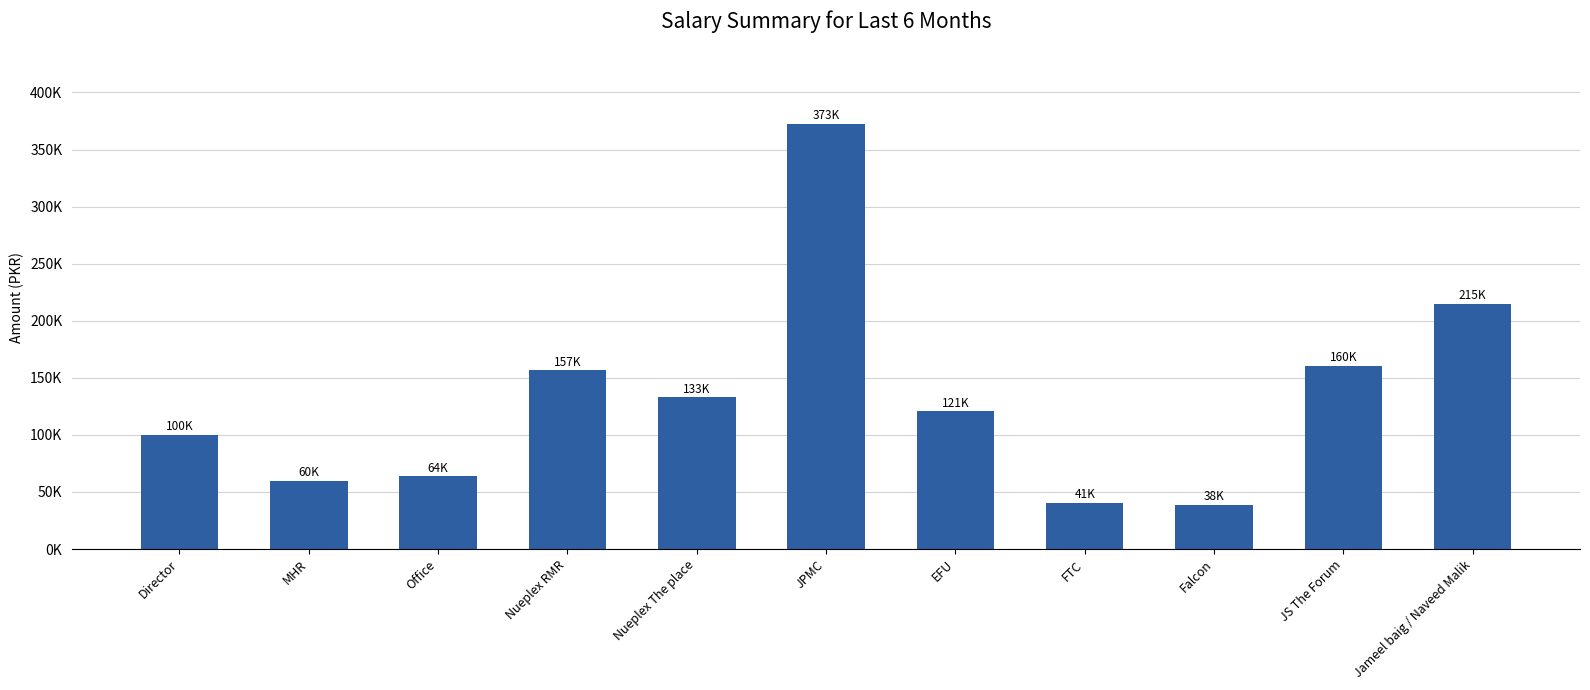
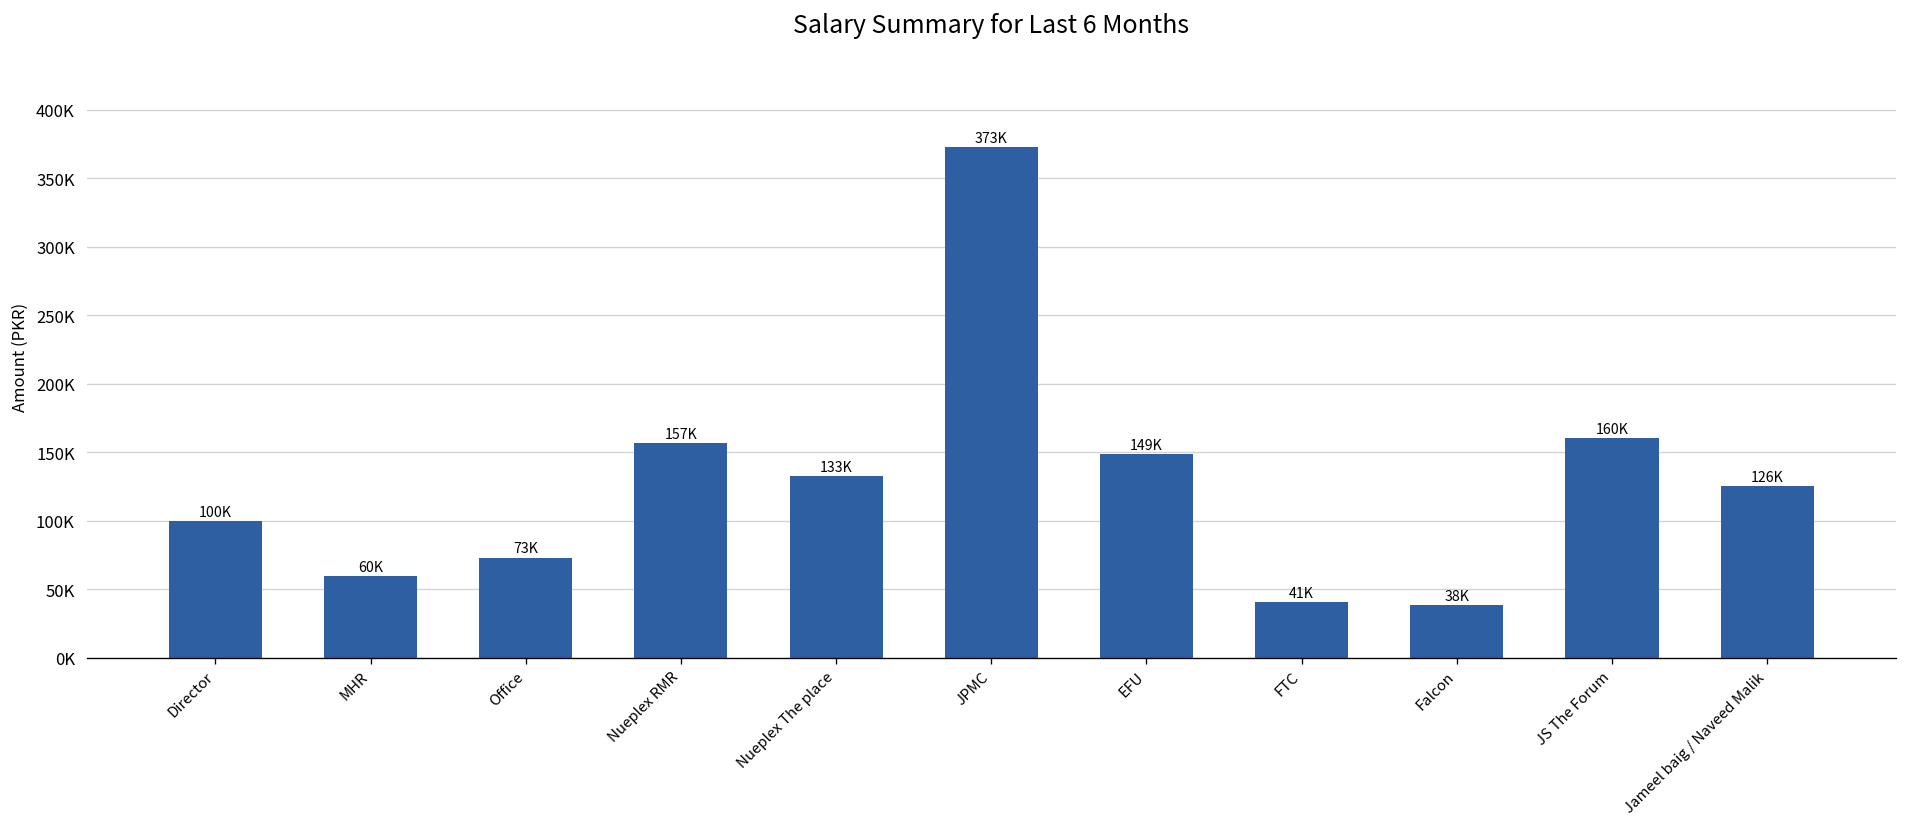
Office: 64K -> 73K
EFU: 121K -> 149K
Jameel baig / Naveed Malik: 215K -> 126K
